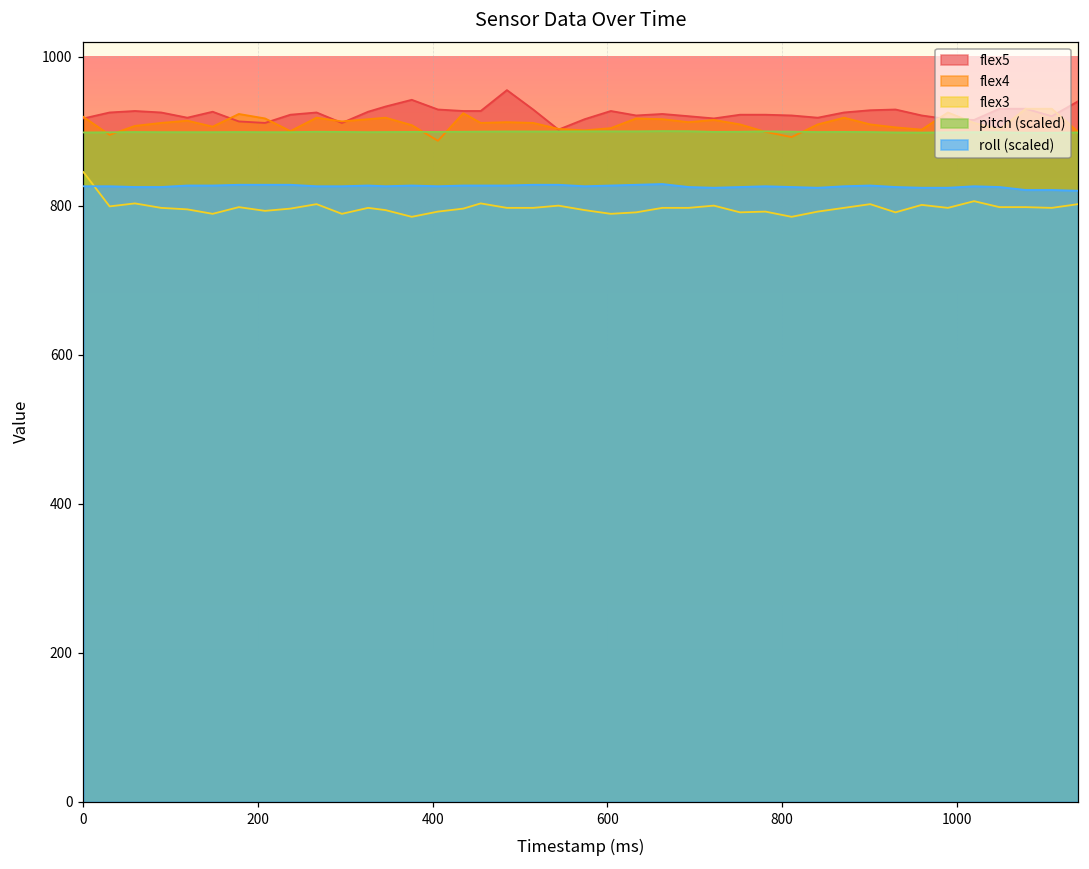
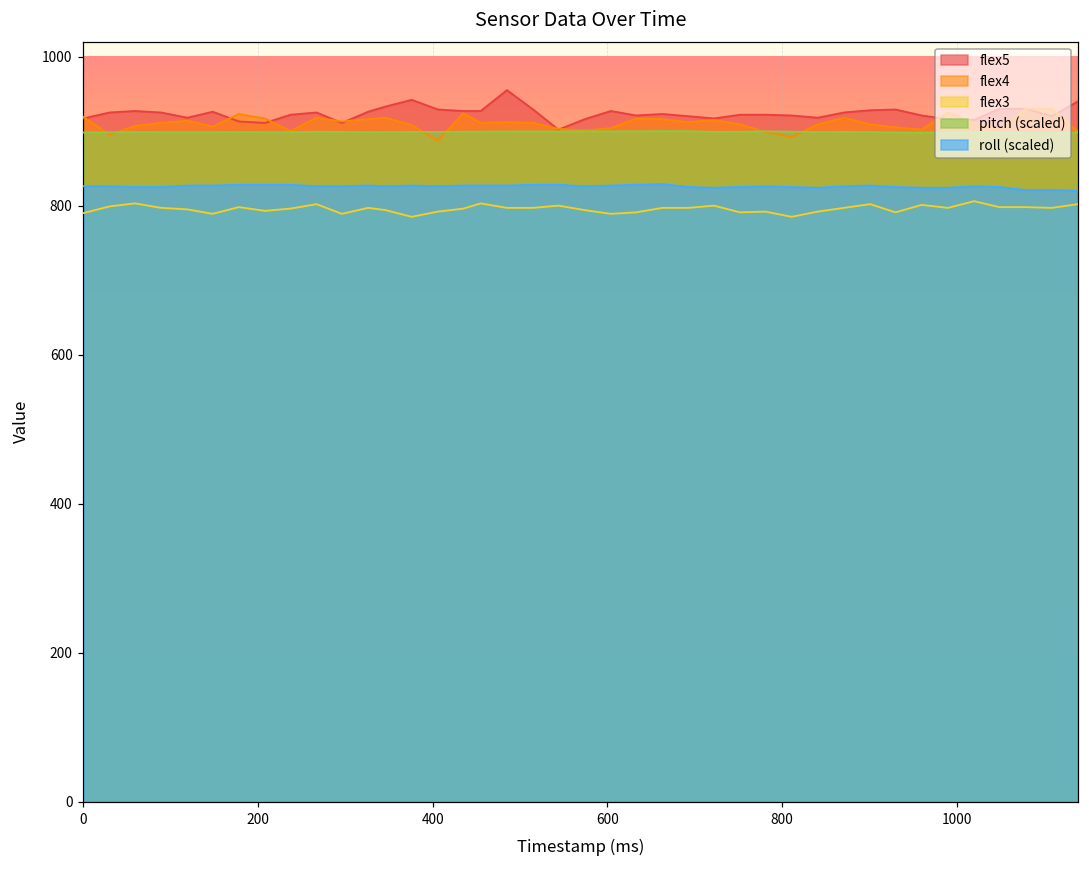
flex3, 0: 850 -> 790
